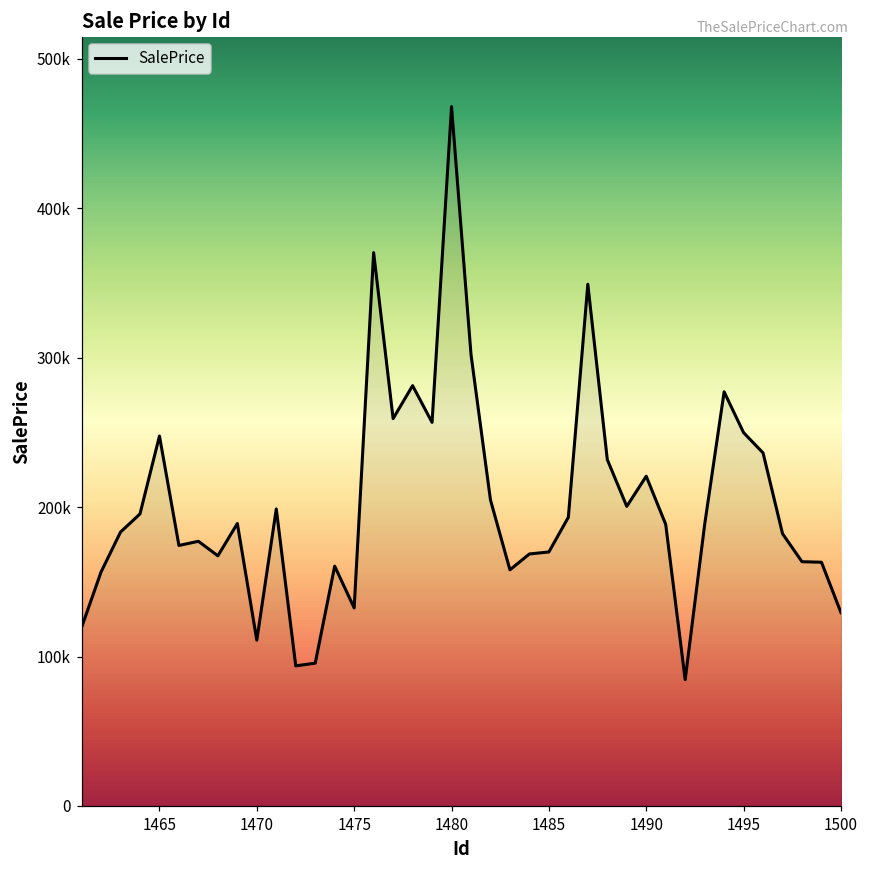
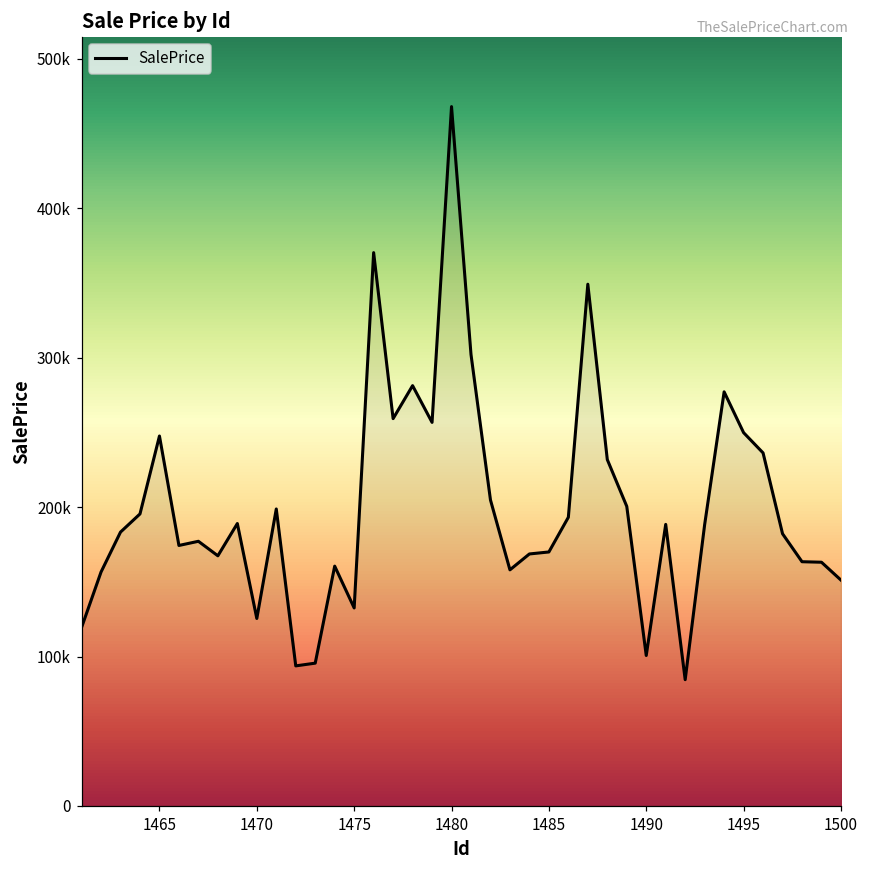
1470: 111000 -> 125000
1490: 221000 -> 101000
1500: 129000 -> 151000
